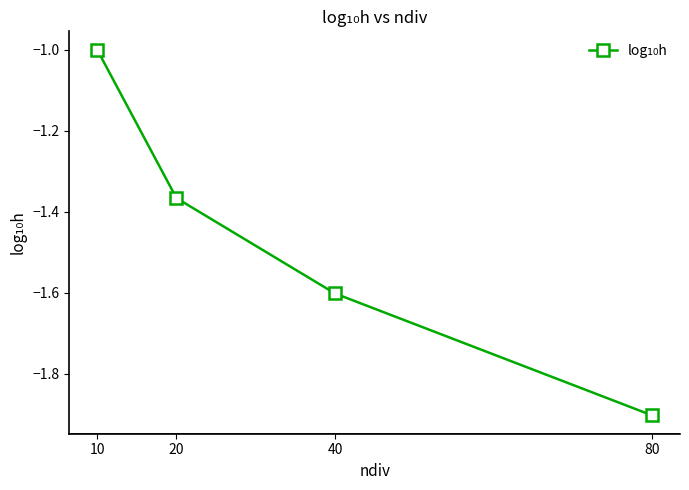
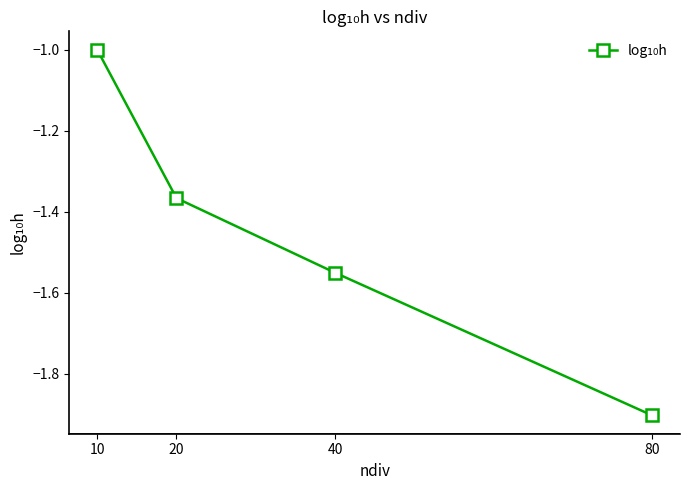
40: -1.60 -> -1.55
